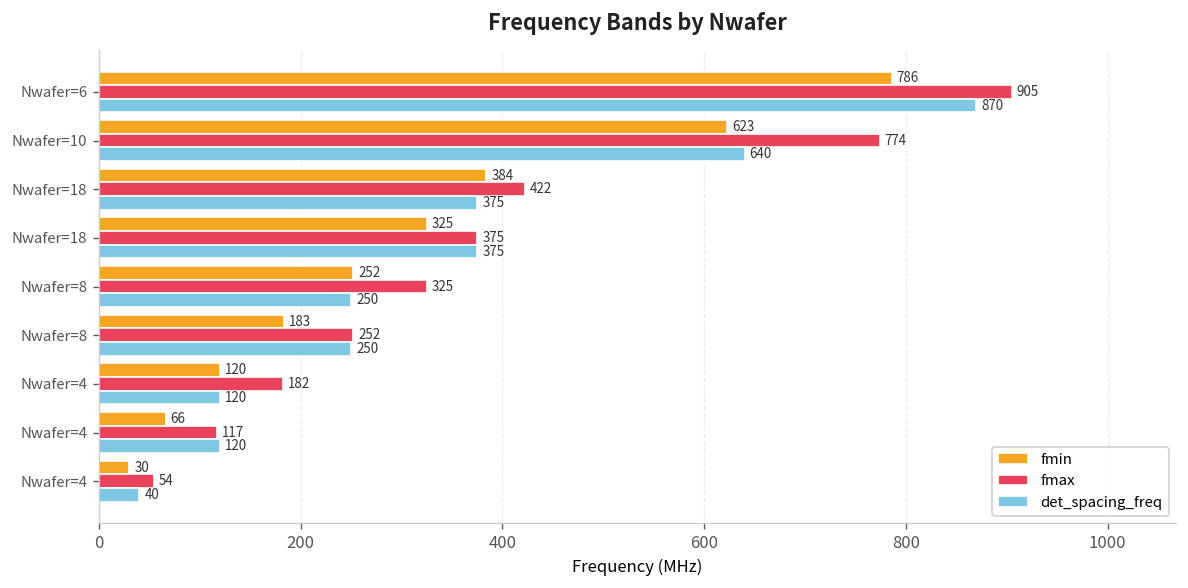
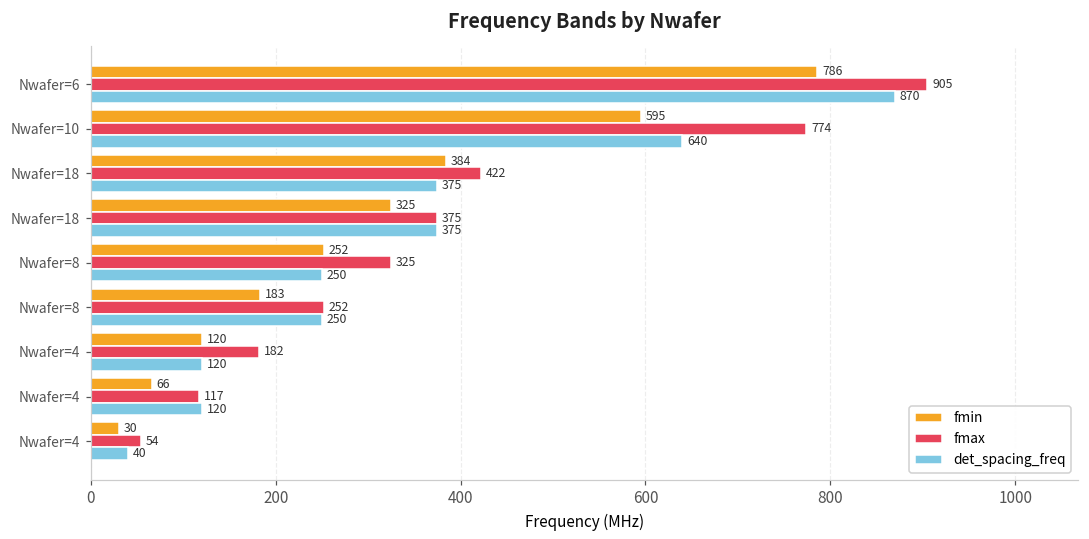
fmin, Nwafer=10: 623 -> 595
